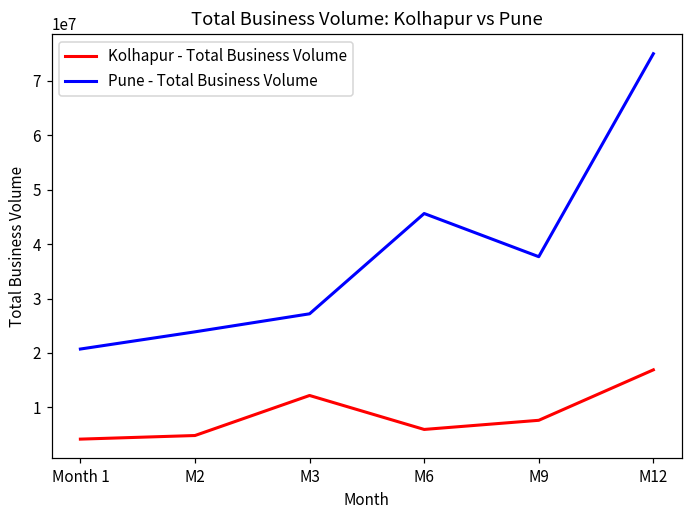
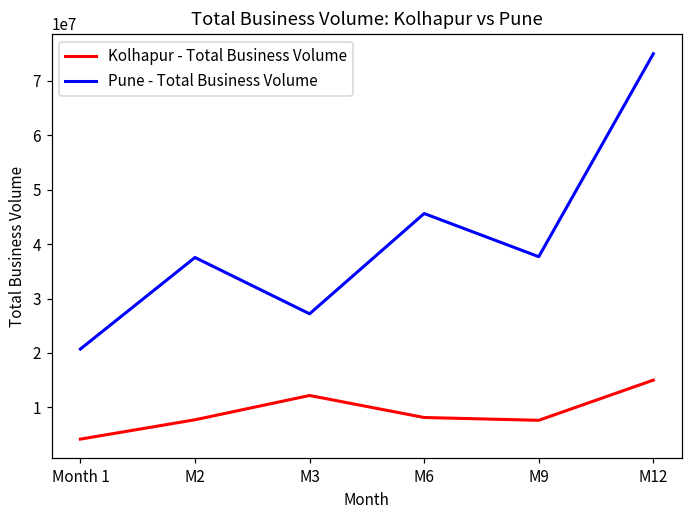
Kolhapur - Total Business Volume, M2: 5000000 -> 8000000
Pune - Total Business Volume, M2: 24000000 -> 38000000
Kolhapur - Total Business Volume, M6: 6000000 -> 8000000
Kolhapur - Total Business Volume, M12: 17000000 -> 15000000
